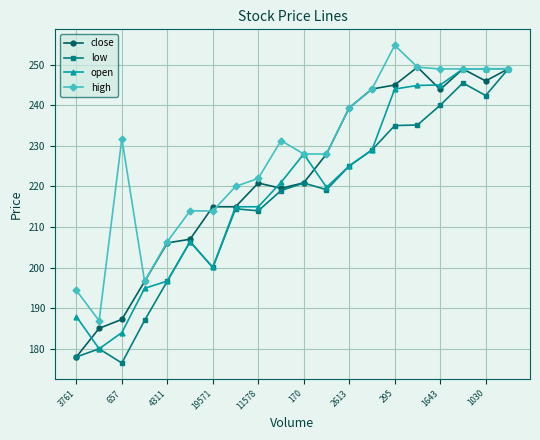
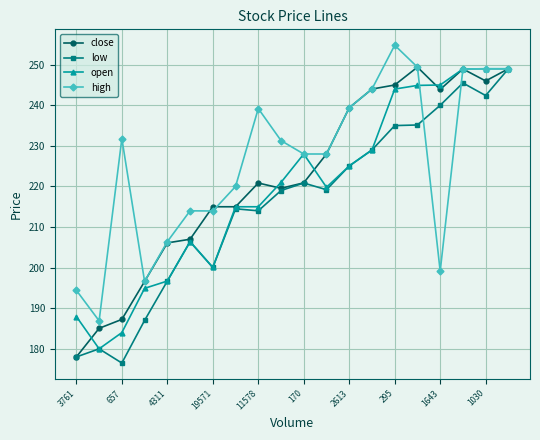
high, 11578: 222 -> 239
high, 1643: 249 -> 199
